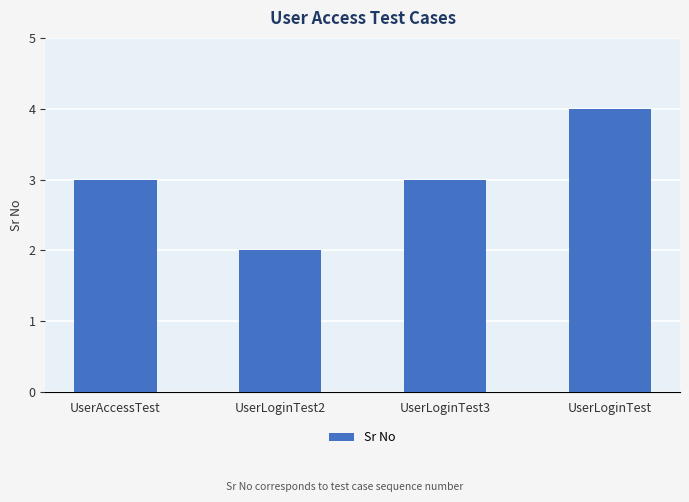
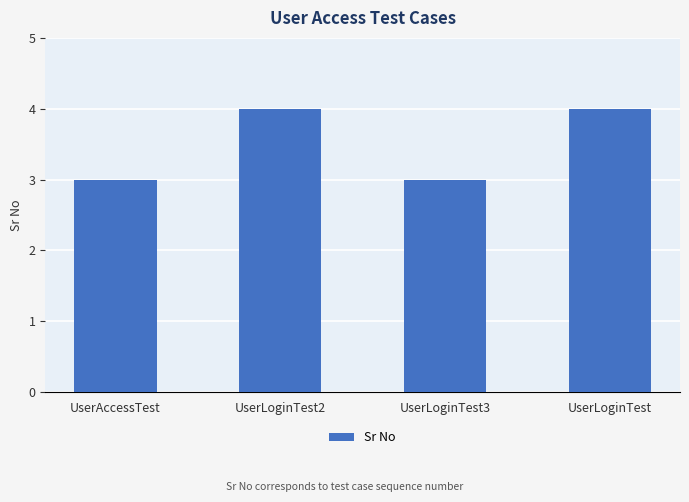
UserLoginTest2: 2 -> 4
